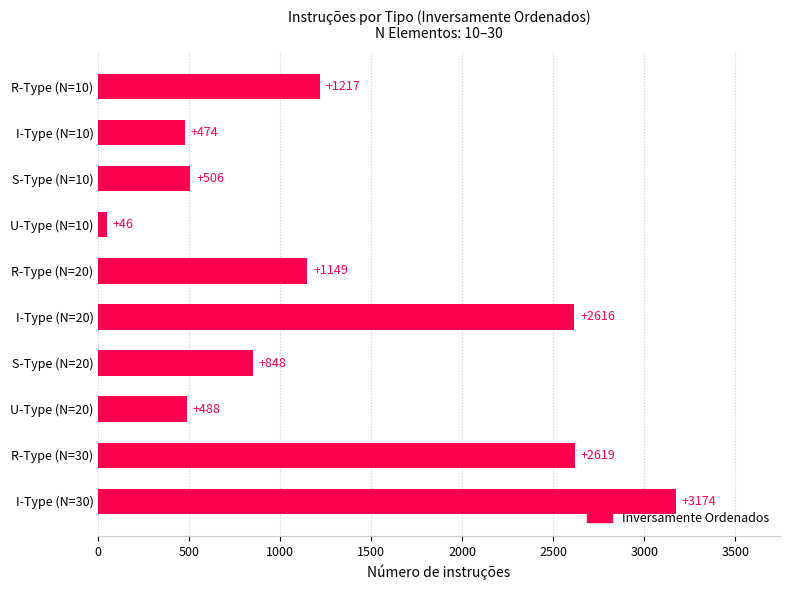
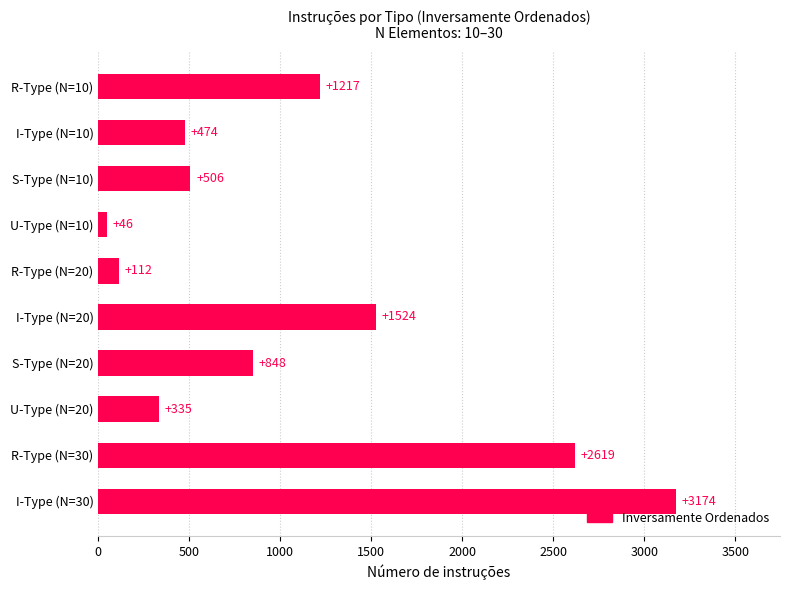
R-Type (N=20): +1149 -> +112
I-Type (N=20): +2616 -> +1524
U-Type (N=20): +488 -> +335
